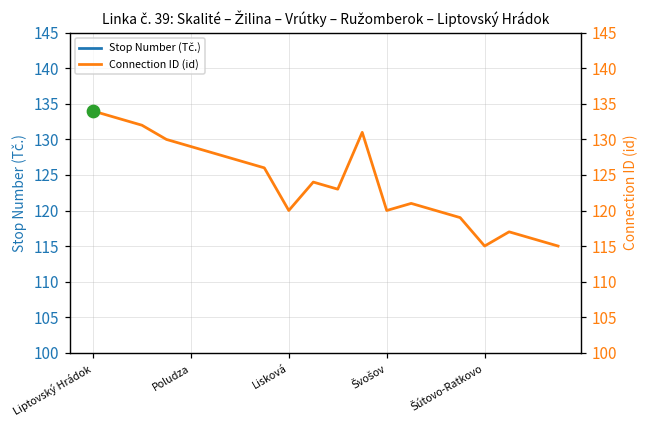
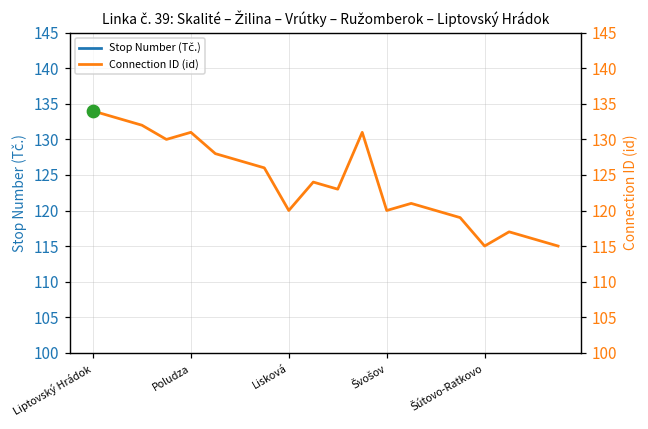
Connection ID (id), Poludza: 129 -> 131
